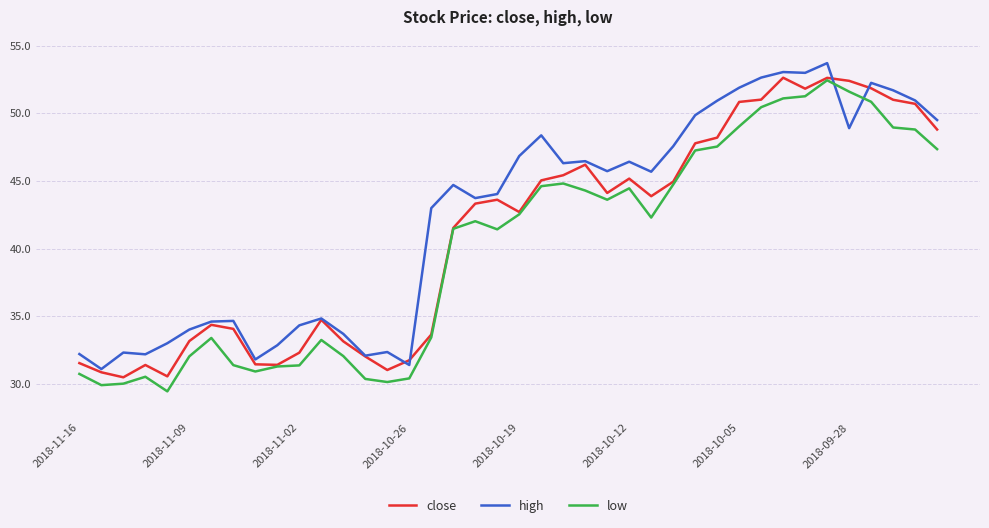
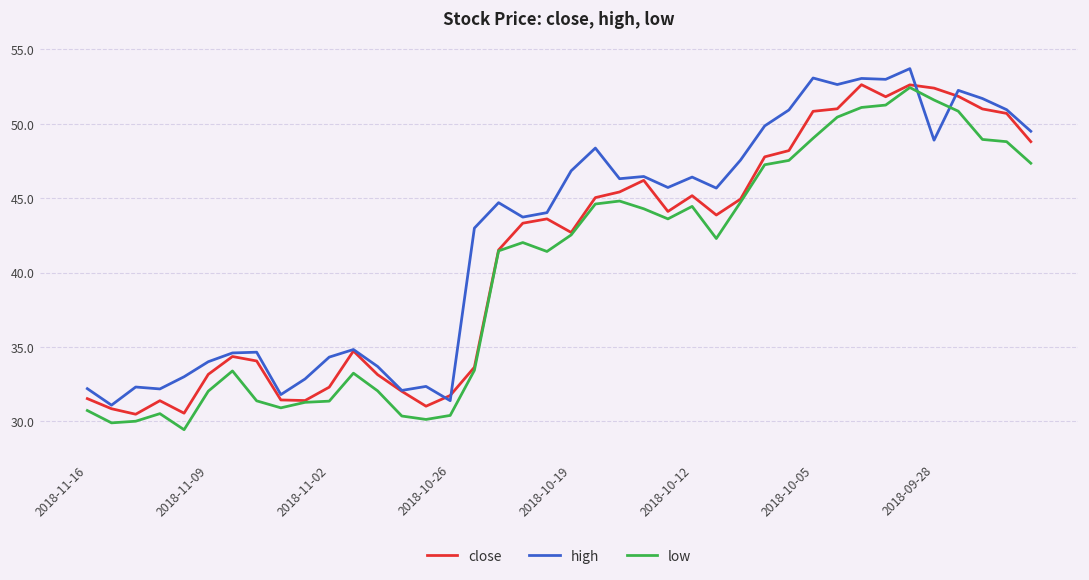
high, 2018-10-05: 51.9 -> 53.1
